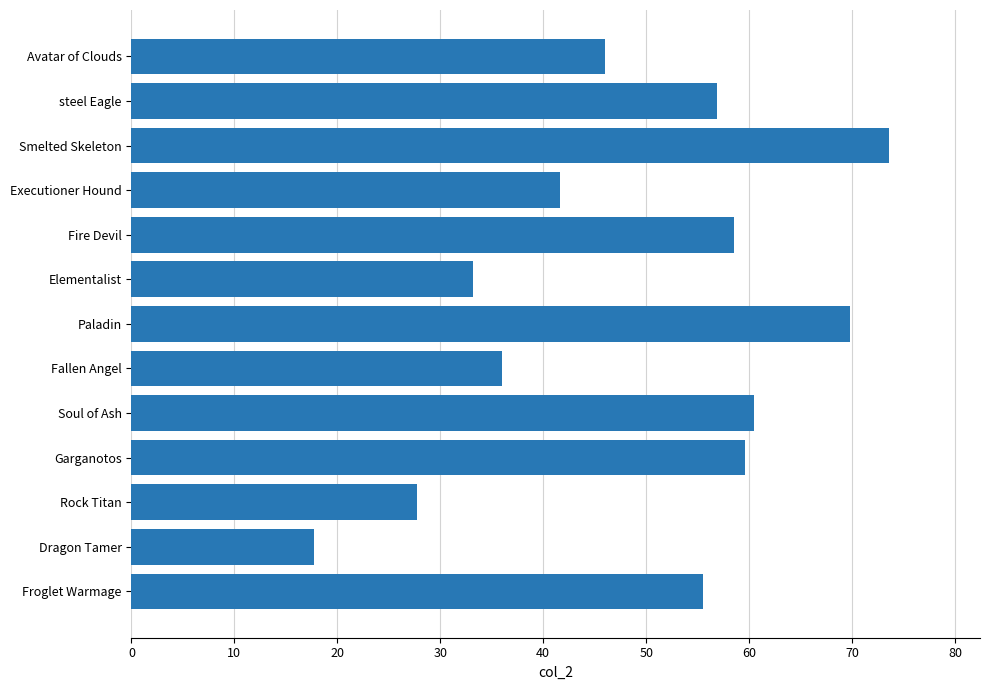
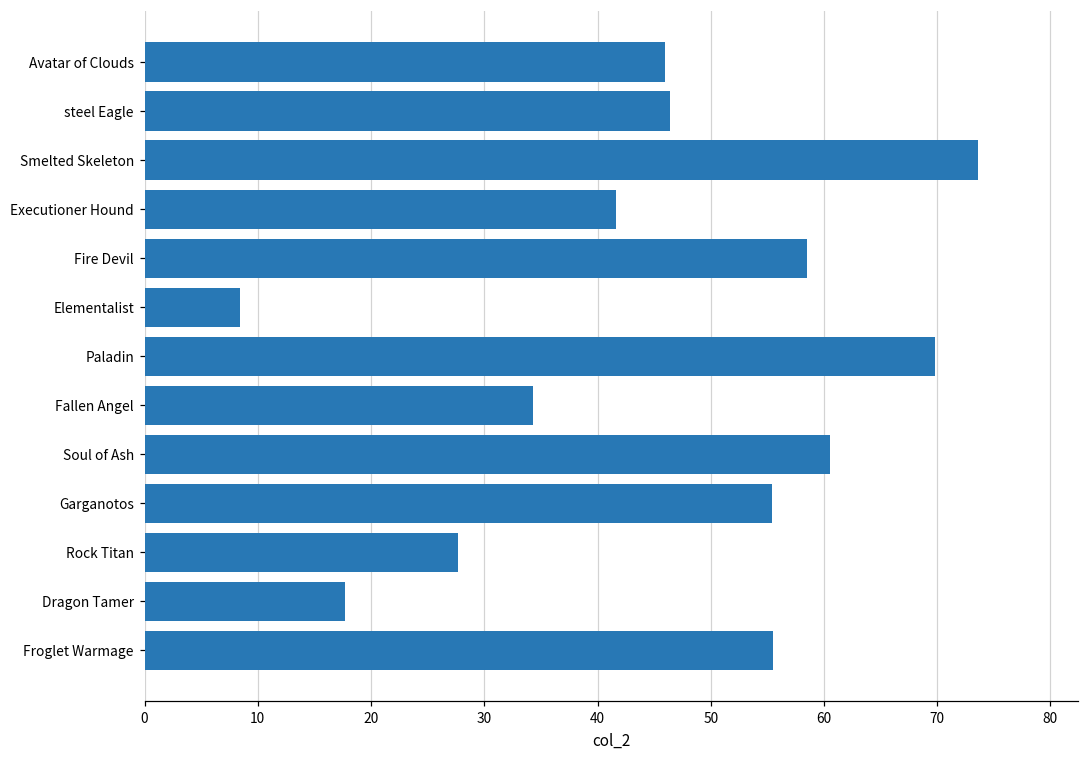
steel Eagle: 56.9 -> 46.4
Elementalist: 33.2 -> 8.4
Fallen Angel: 36.0 -> 34.3
Garganotos: 59.6 -> 55.4
